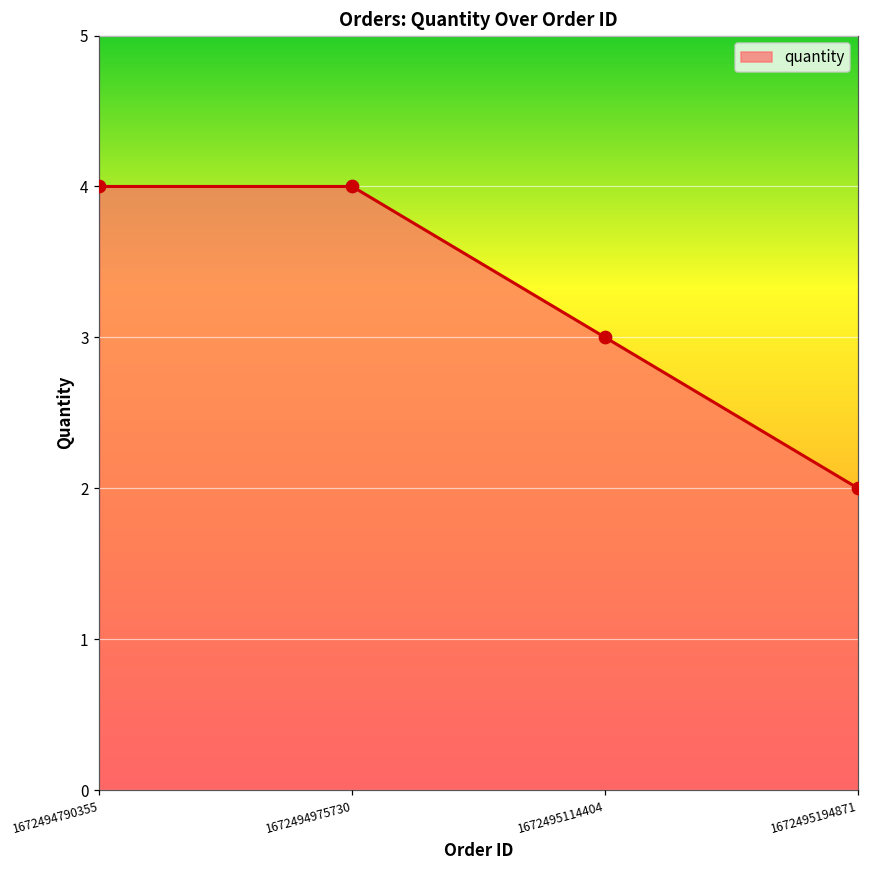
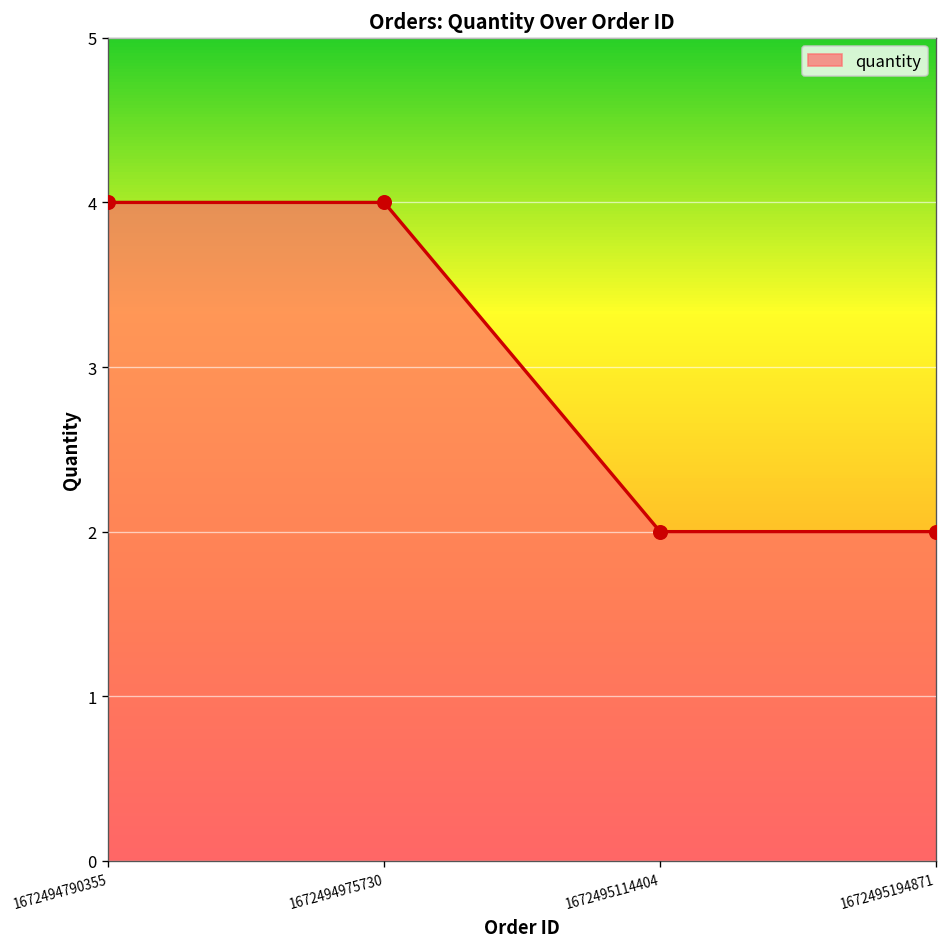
1672495114404: 3 -> 2
